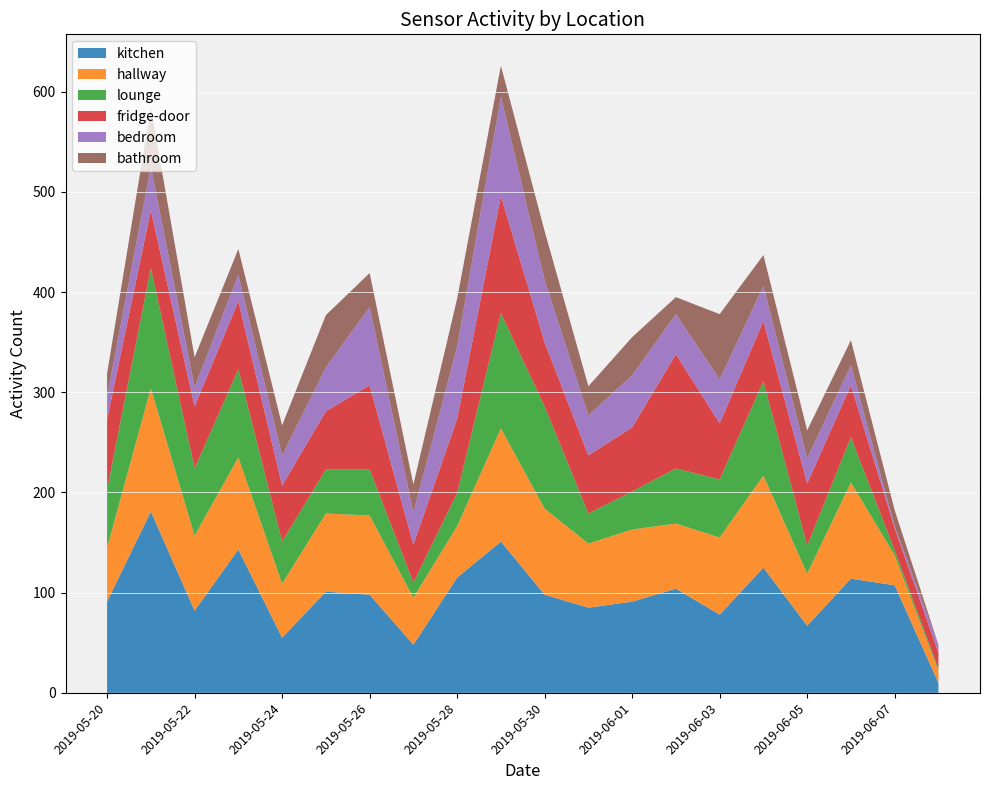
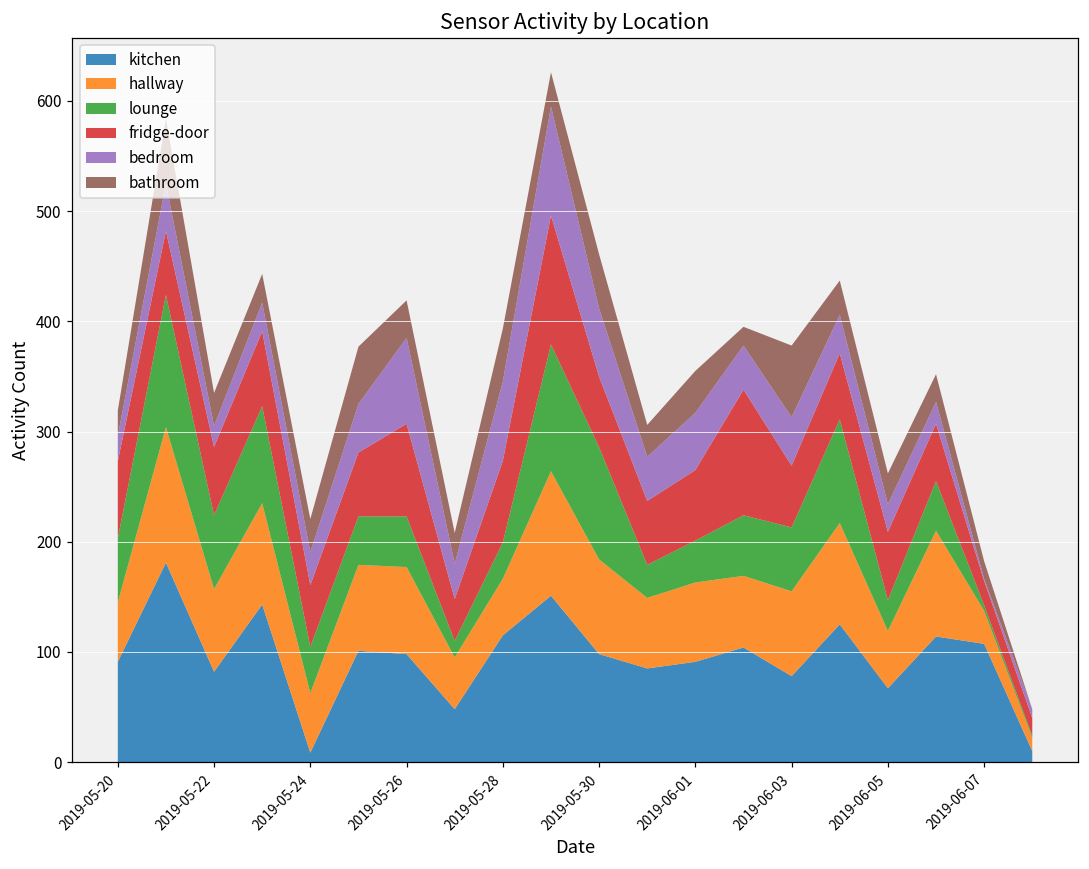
kitchen, 2019-05-24: 55 -> 9
